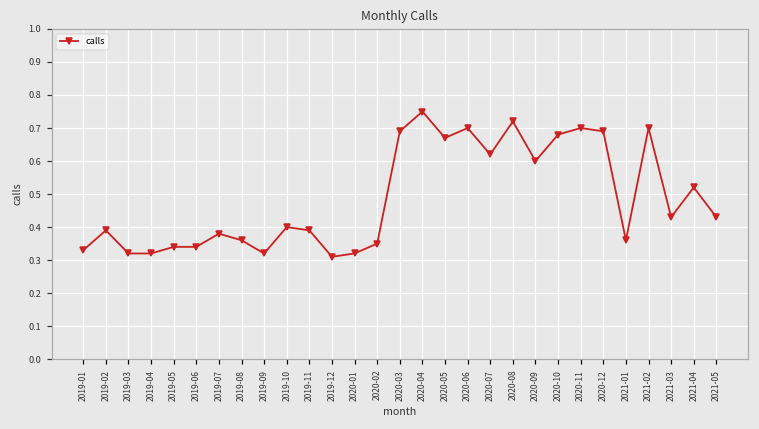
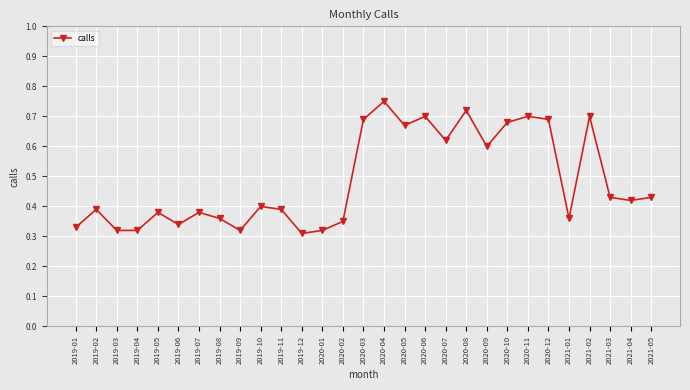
2019-05: 0.34 -> 0.38
2021-04: 0.52 -> 0.42
